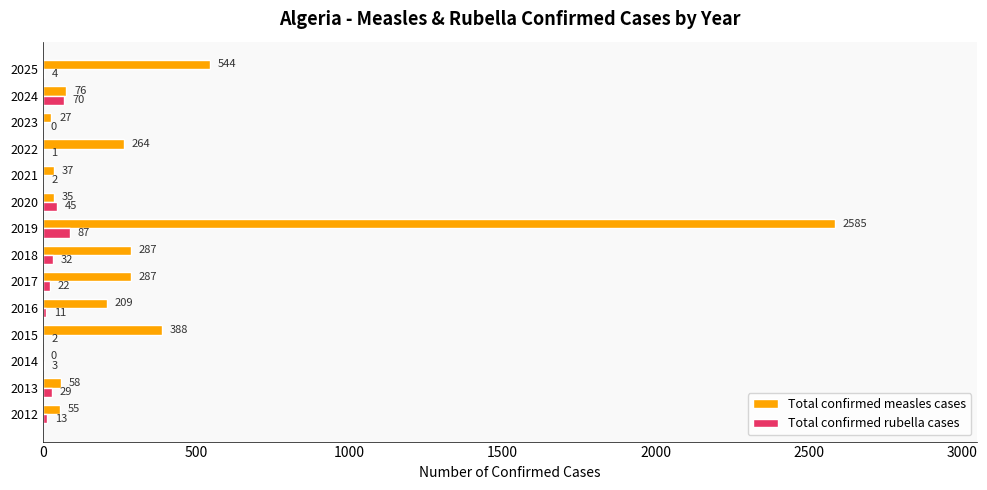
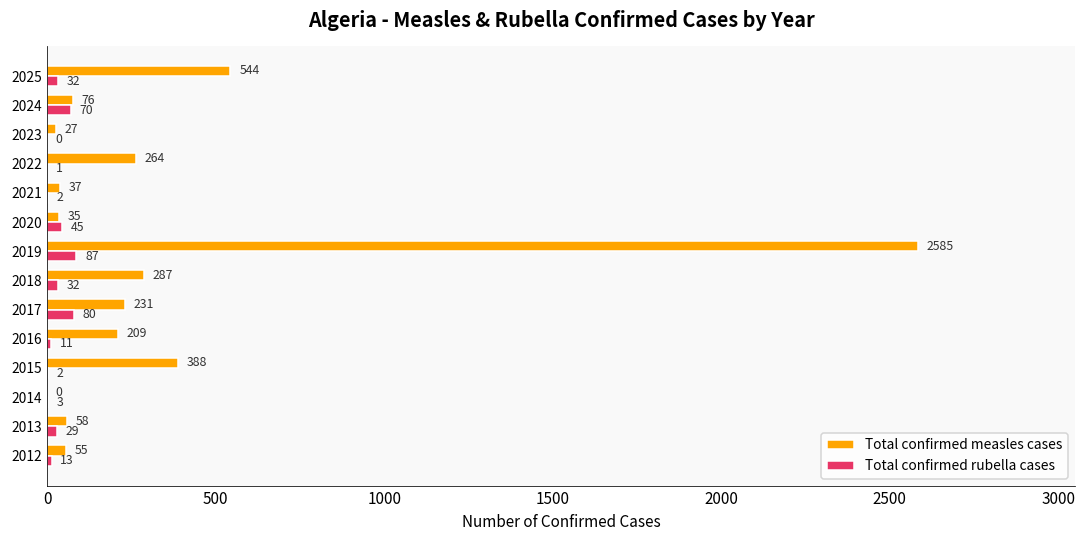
Total confirmed rubella cases, 2025: 4 -> 32
Total confirmed measles cases, 2017: 287 -> 231
Total confirmed rubella cases, 2017: 22 -> 80
